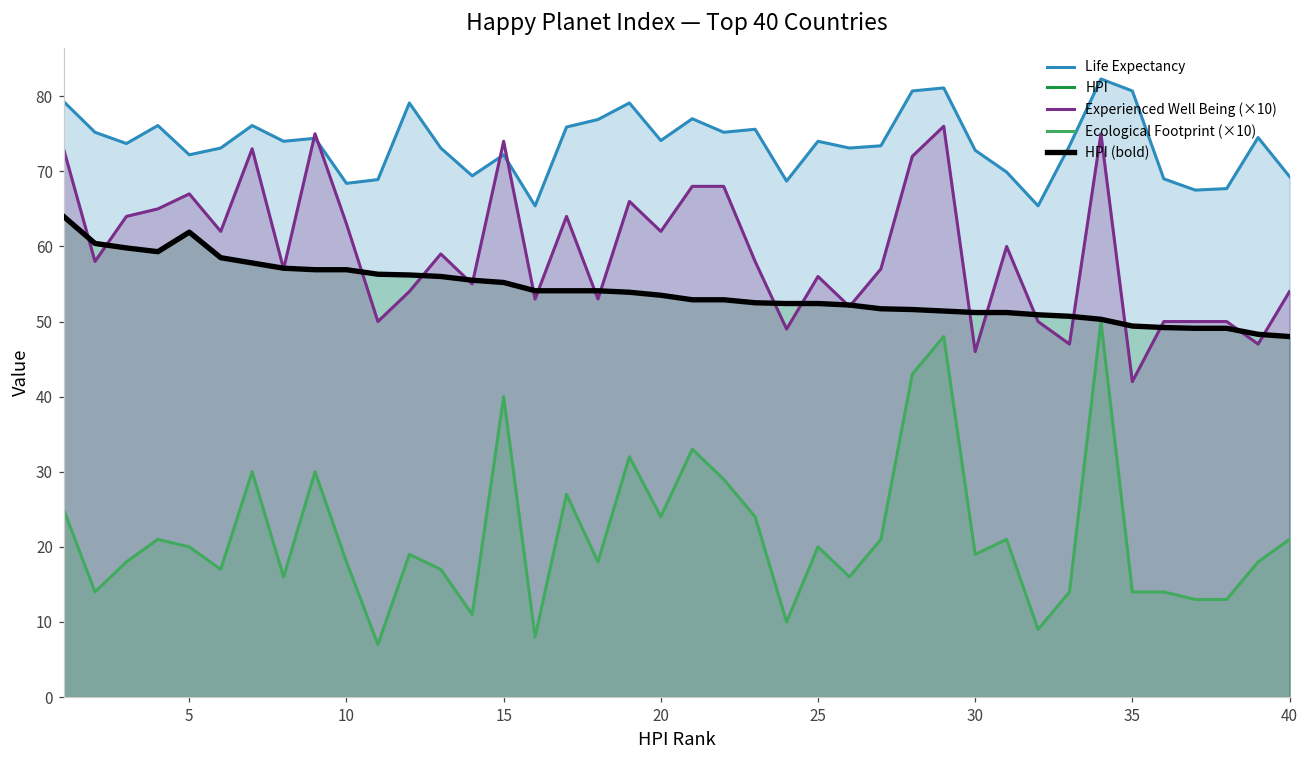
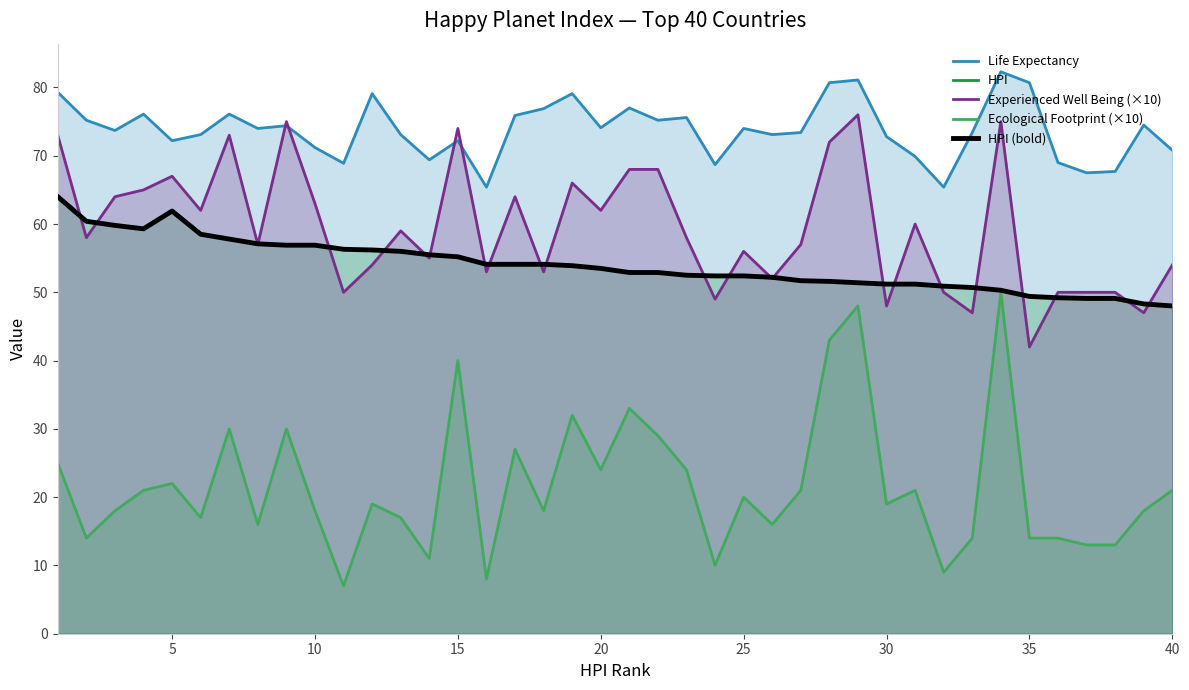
Ecological Footprint (×10), 5: 20 -> 22
Life Expectancy, 10: 68 -> 71
Experienced Well Being (×10), 30: 46 -> 48
Life Expectancy, 40: 69 -> 71
